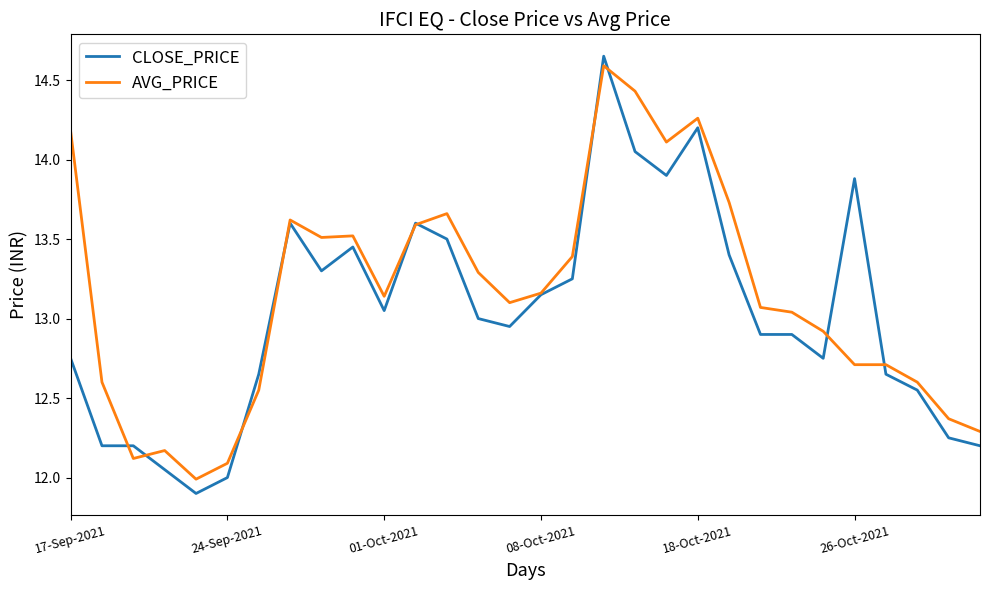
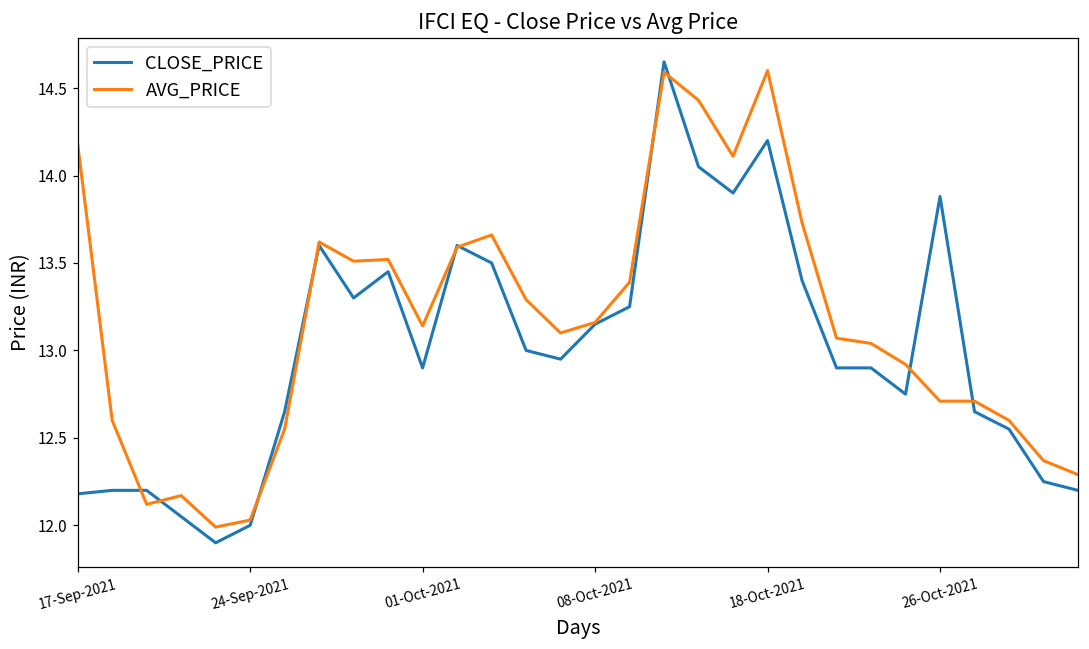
CLOSE_PRICE, 17-Sep-2021: 12.75 -> 12.18
AVG_PRICE, 24-Sep-2021: 12.09 -> 12.03
CLOSE_PRICE, 01-Oct-2021: 13.05 -> 12.90
AVG_PRICE, 18-Oct-2021: 14.26 -> 14.60
